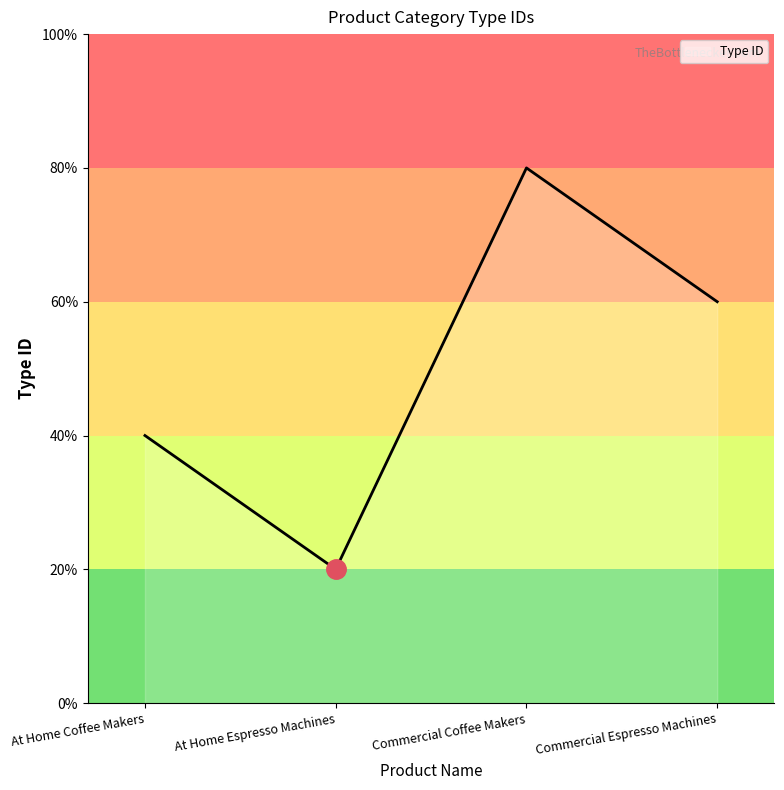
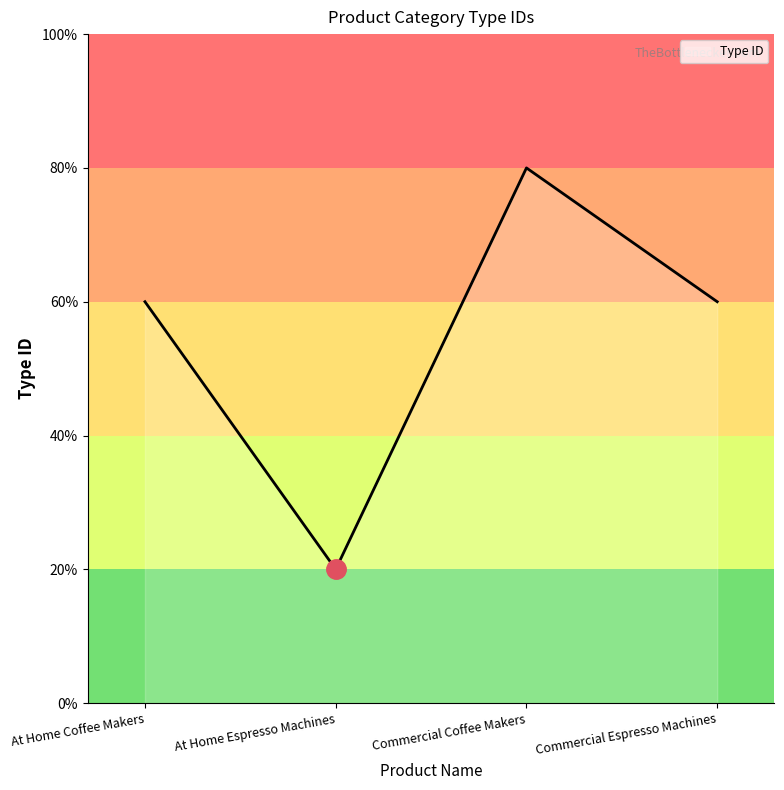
Type ID, At Home Coffee Makers: 40% -> 60%
